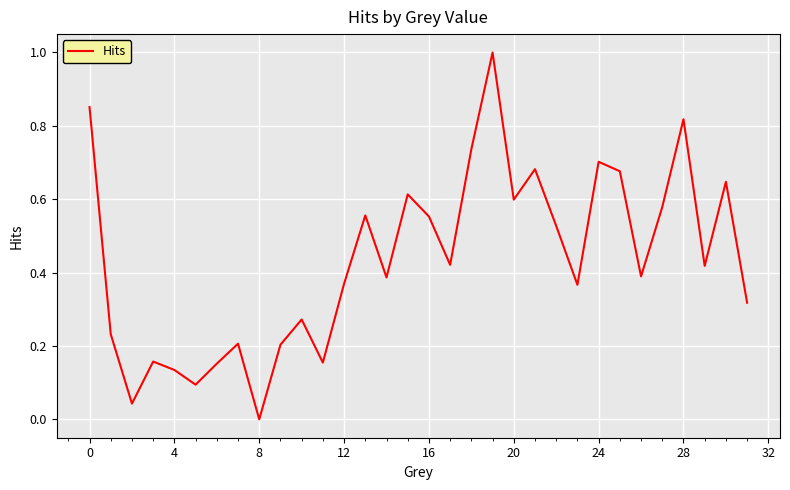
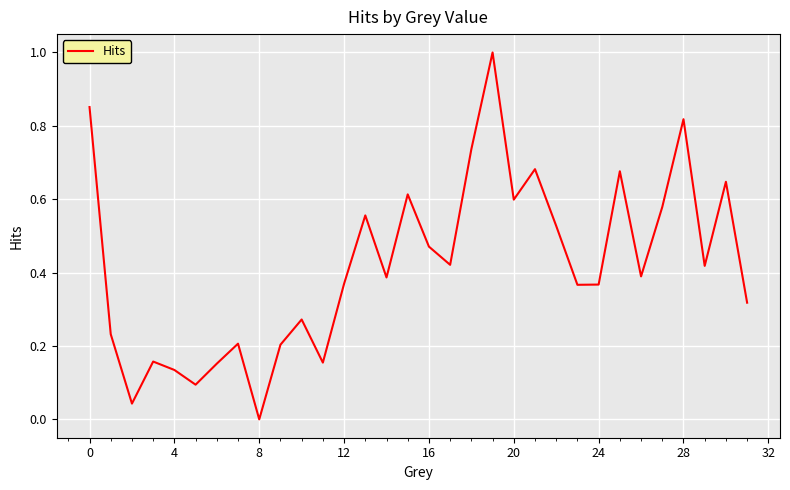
16: 0.55 -> 0.47
24: 0.70 -> 0.37
